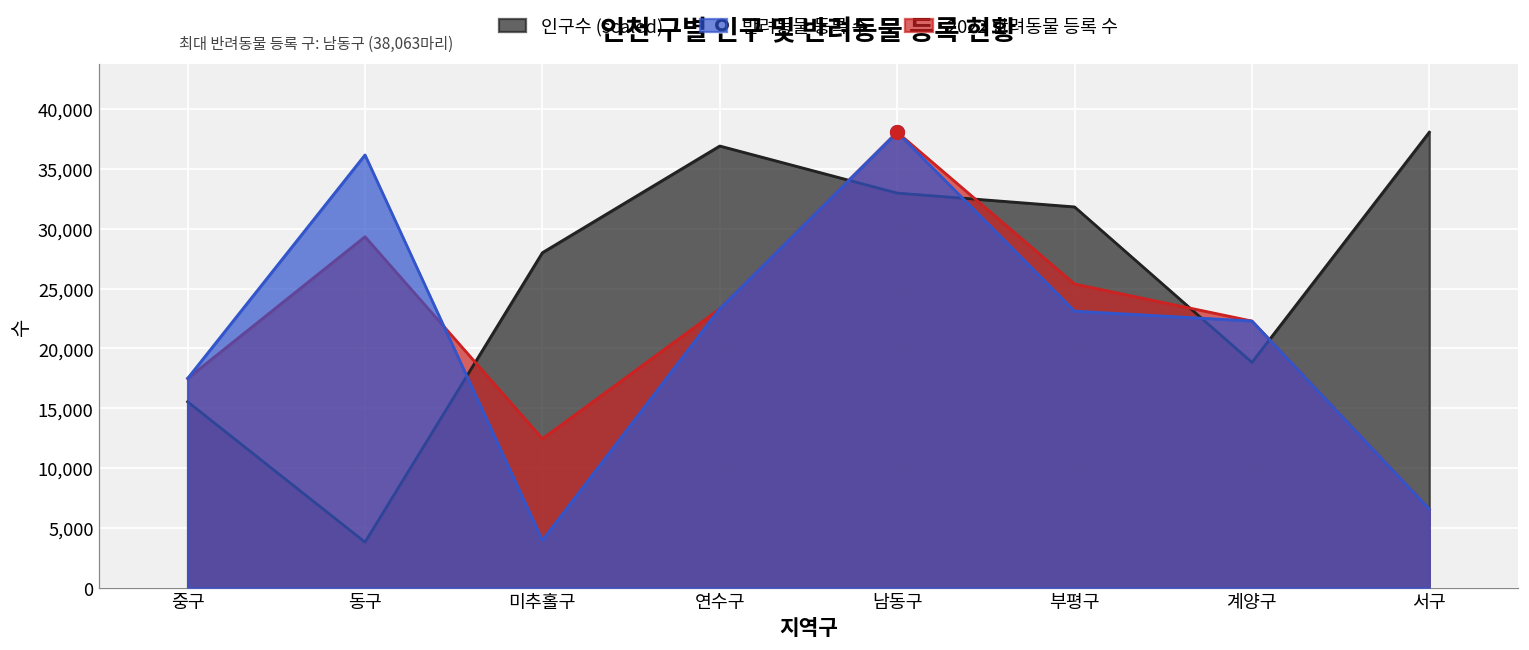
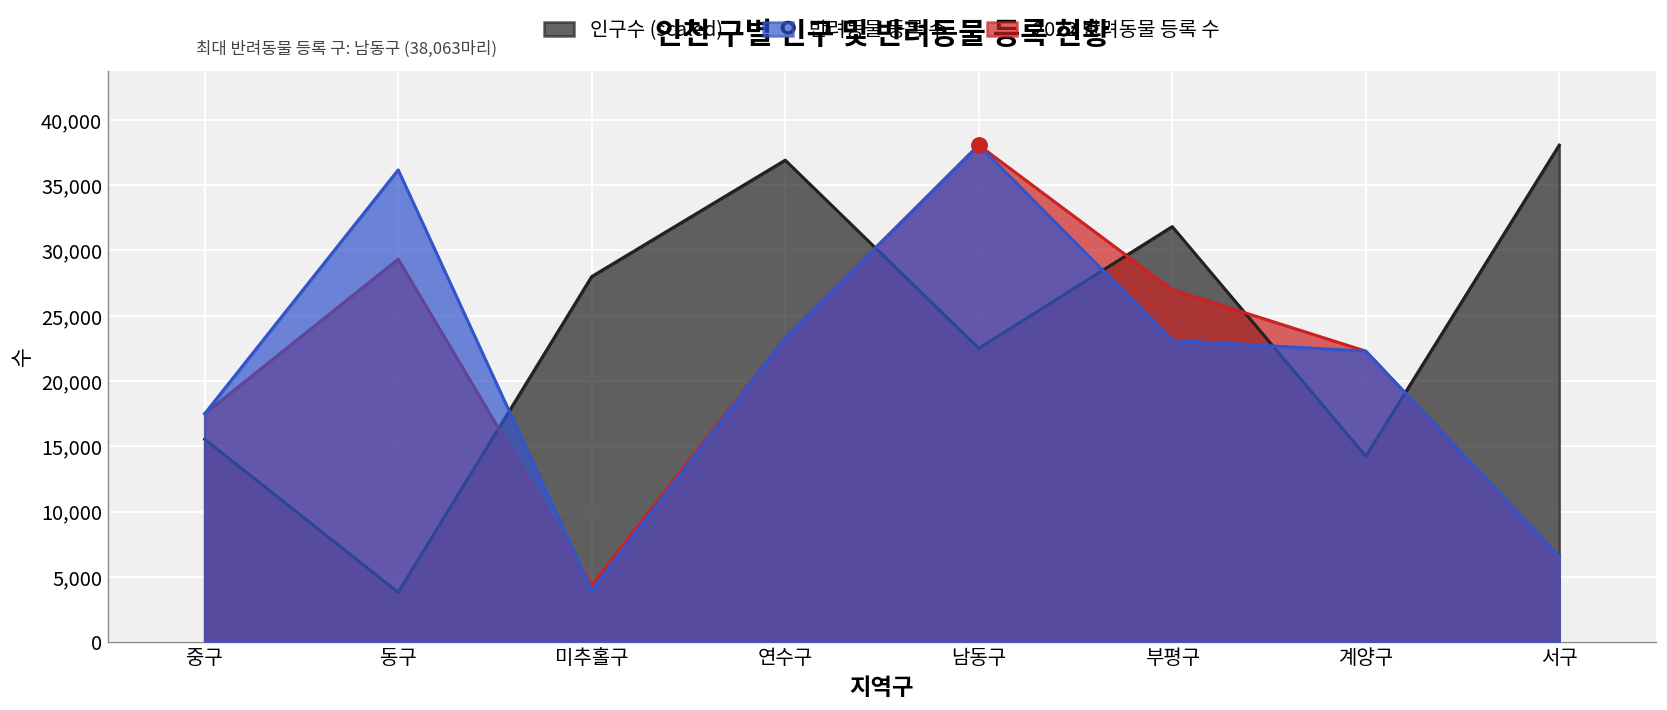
2022 반려동물 등록 수, 미추홀구: 12,500 -> 4,400
인구수 (scaled), 남동구: 33,000 -> 22,500
2022 반려동물 등록 수, 부평구: 25,400 -> 27,000
인구수 (scaled), 계양구: 18,800 -> 14,300
